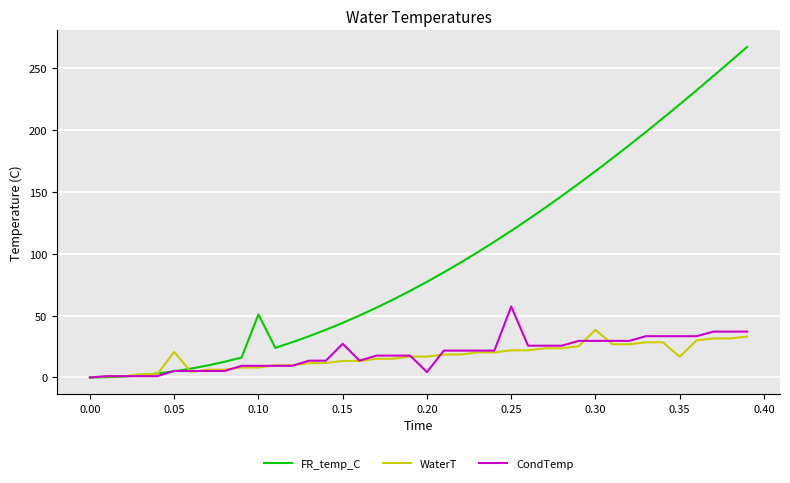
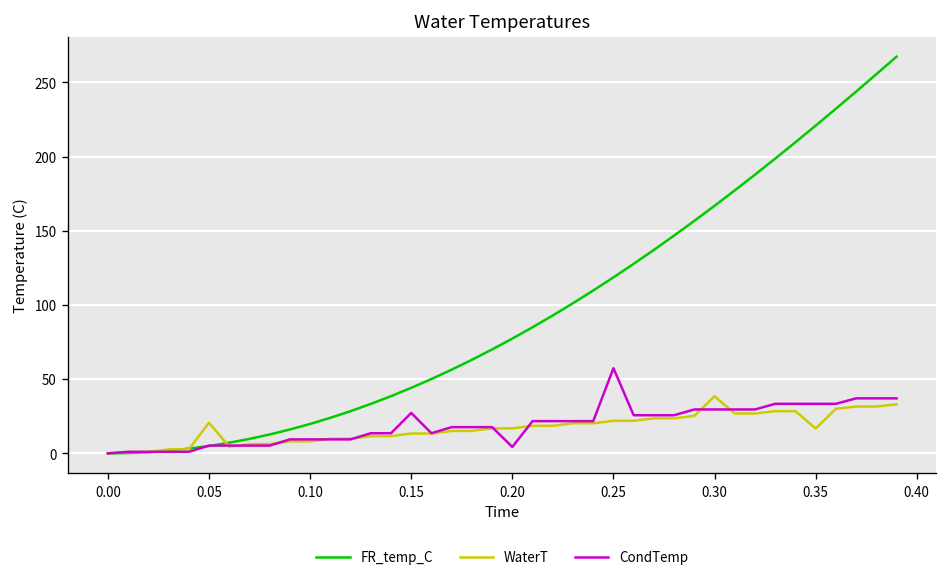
FR_temp_C, 0.10: 51 -> 20
